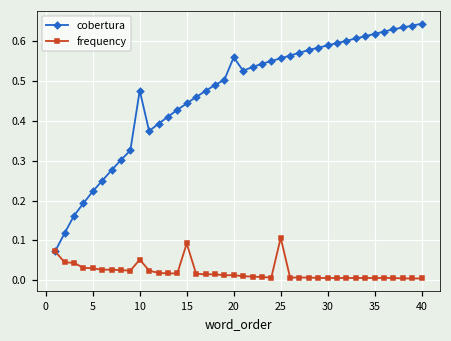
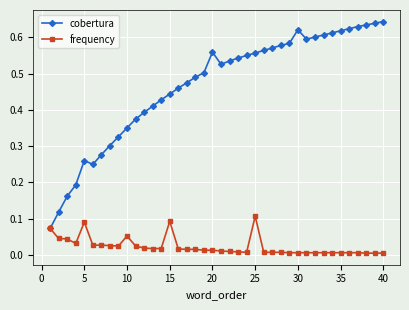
cobertura, 5: 0.22 -> 0.26
frequency, 5: 0.03 -> 0.09
cobertura, 10: 0.48 -> 0.35
cobertura, 30: 0.59 -> 0.62
